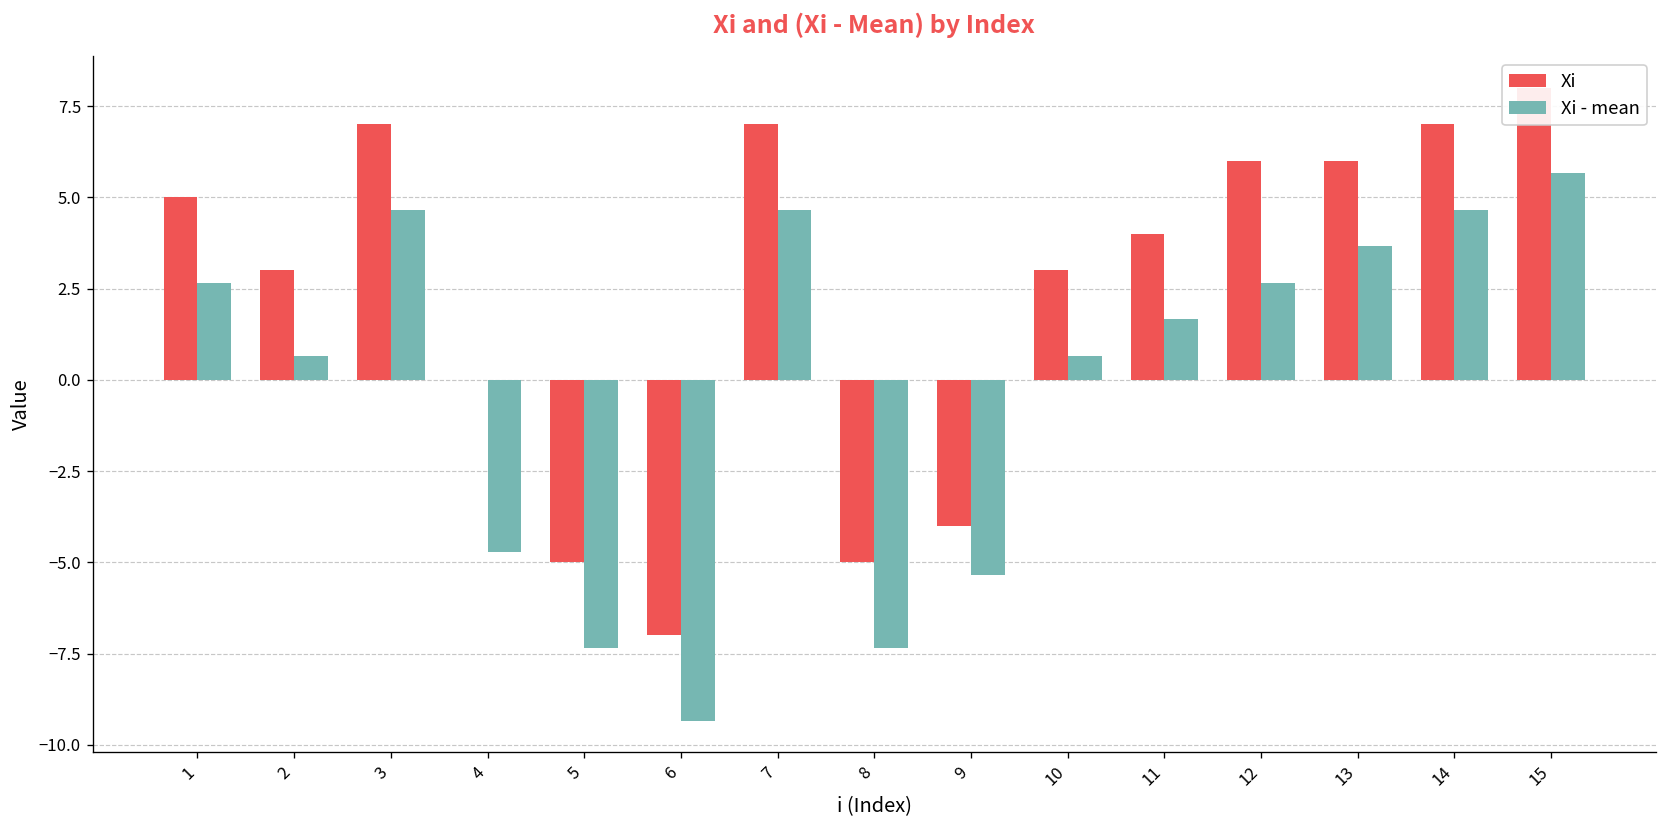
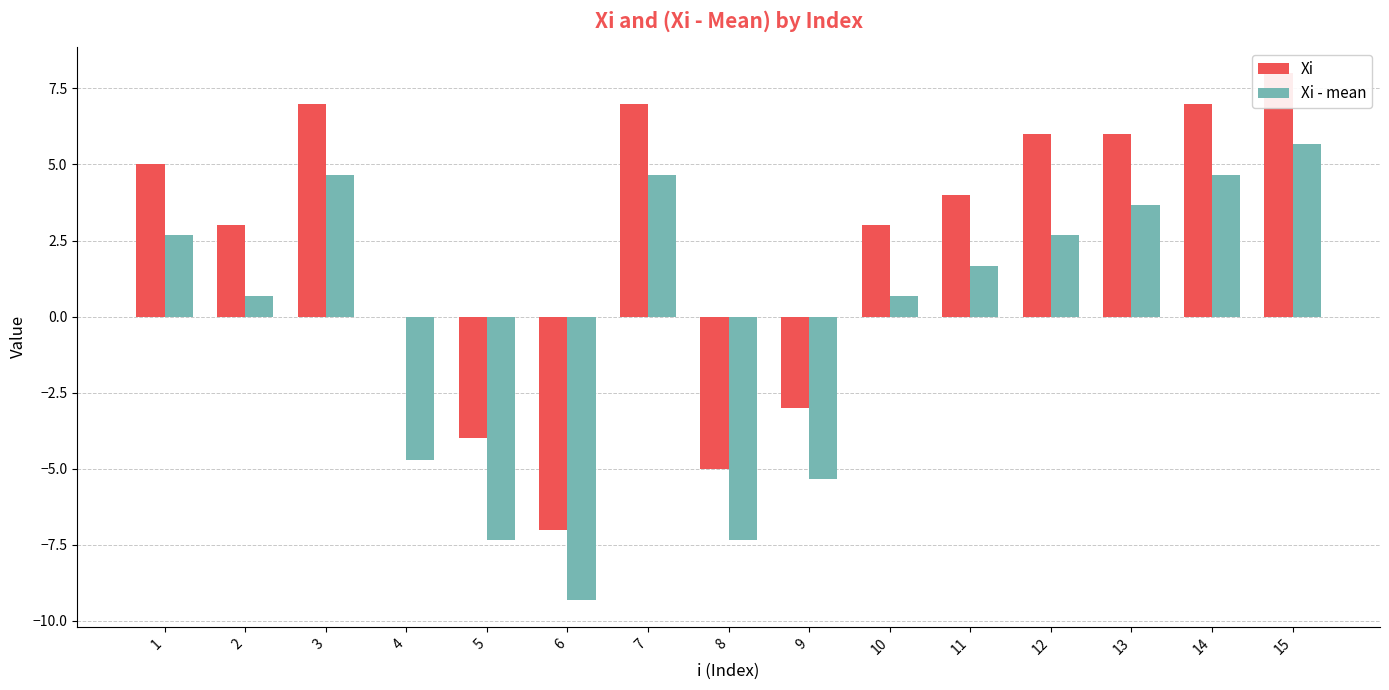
Xi, 5: -5 -> -4
Xi, 9: -4 -> -3
